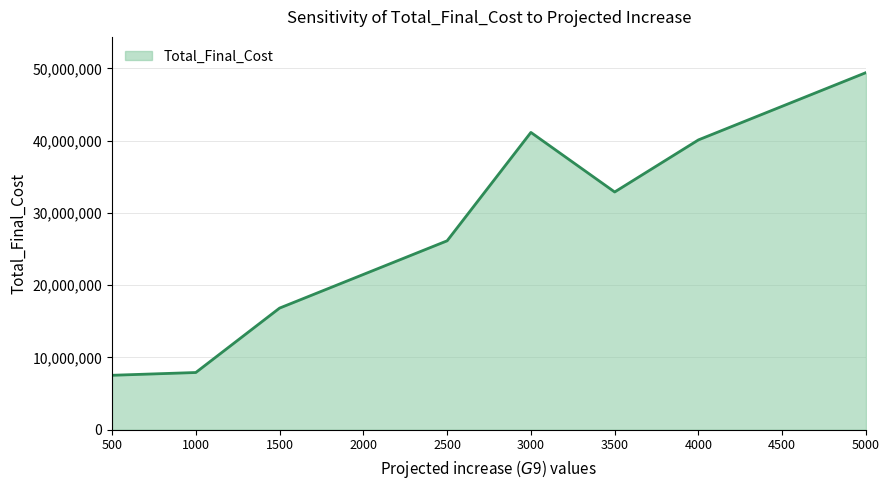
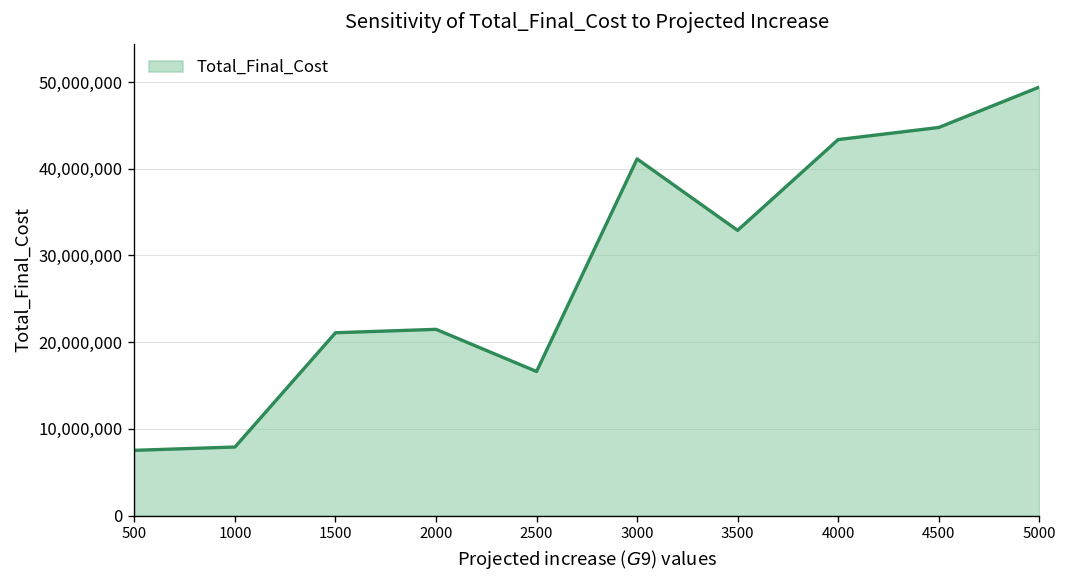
1500: 17,000,000 -> 21,000,000
2500: 26,000,000 -> 17,000,000
4000: 40,000,000 -> 43,000,000
